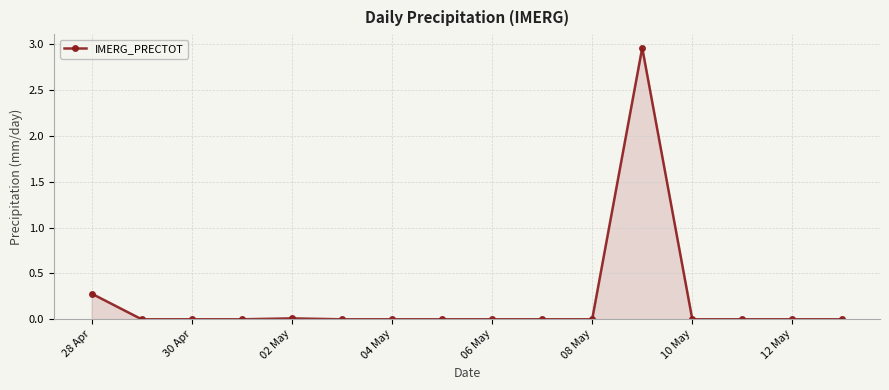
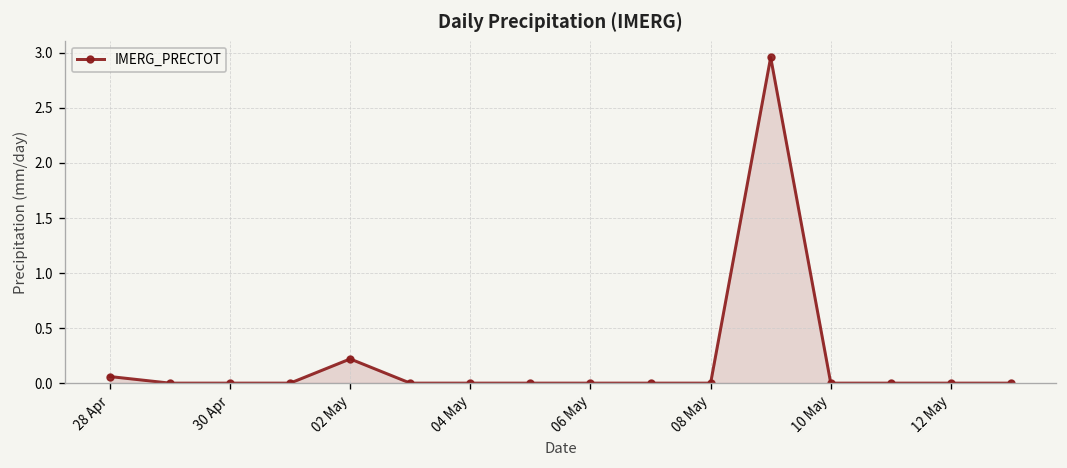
28 Apr: 0.3 -> 0.1
02 May: 0.0 -> 0.2
